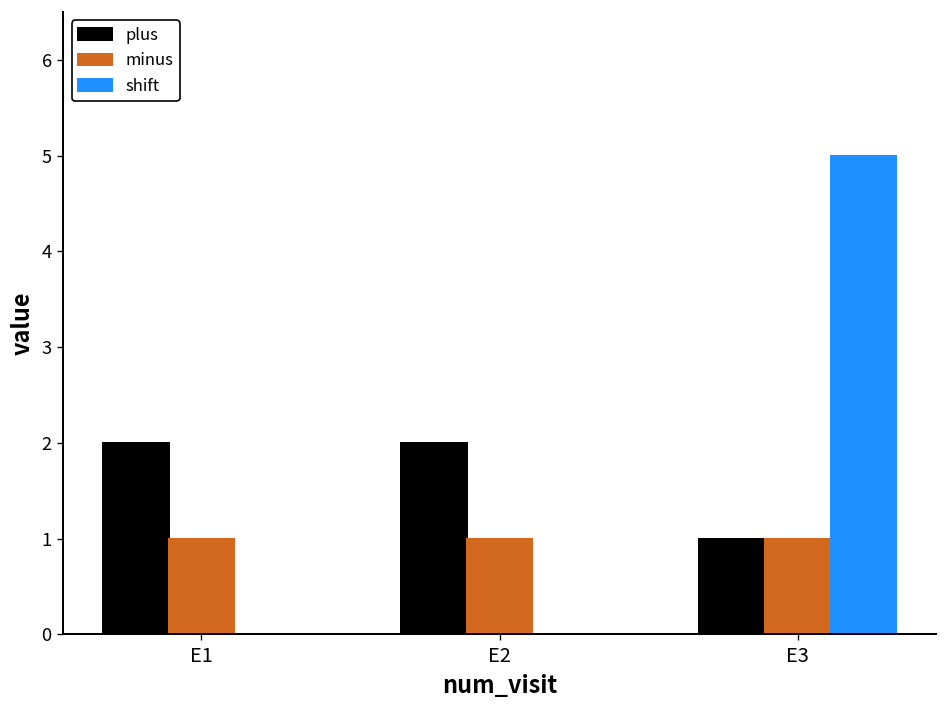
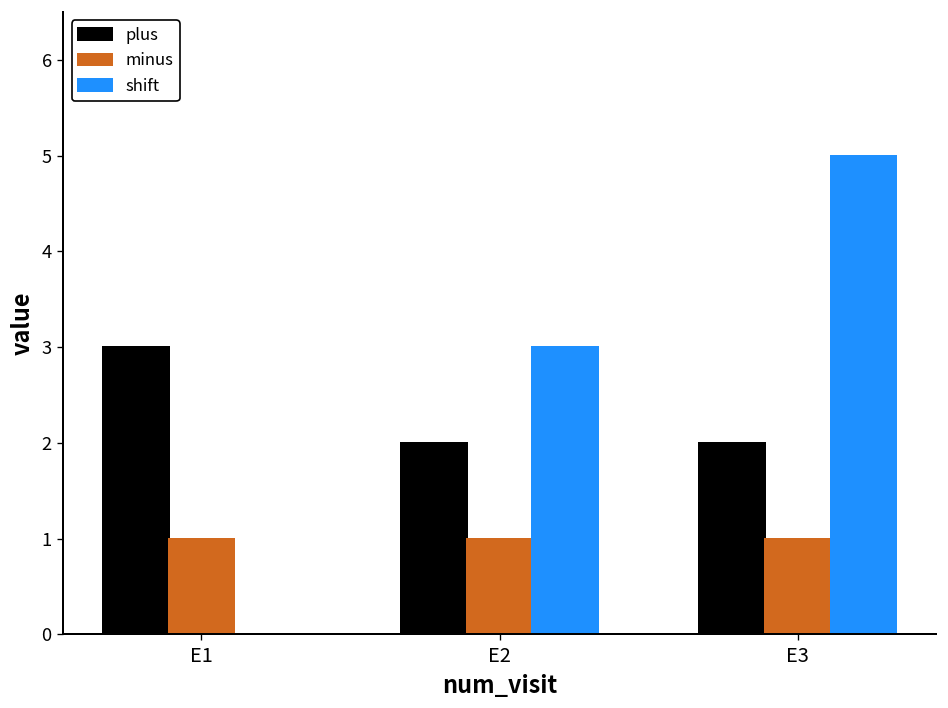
plus, E1: 2 -> 3
shift, E2: 0 -> 3
plus, E3: 1 -> 2
